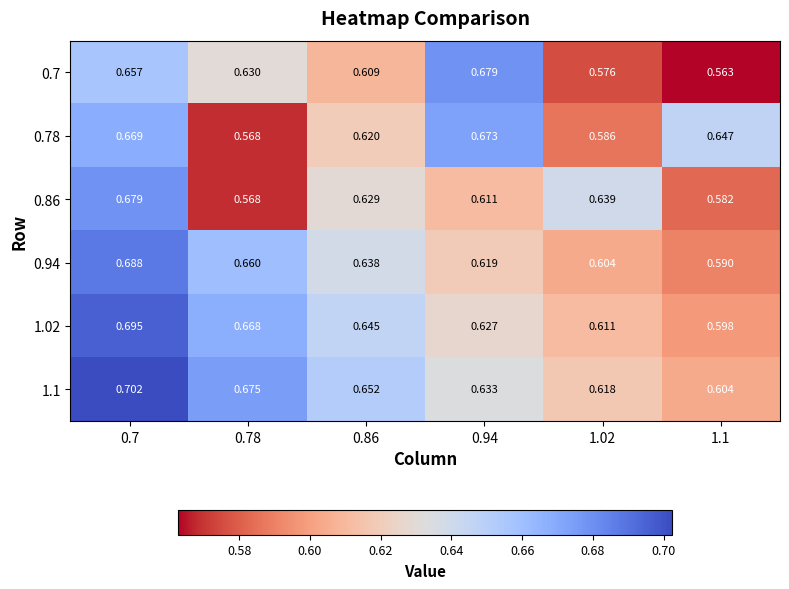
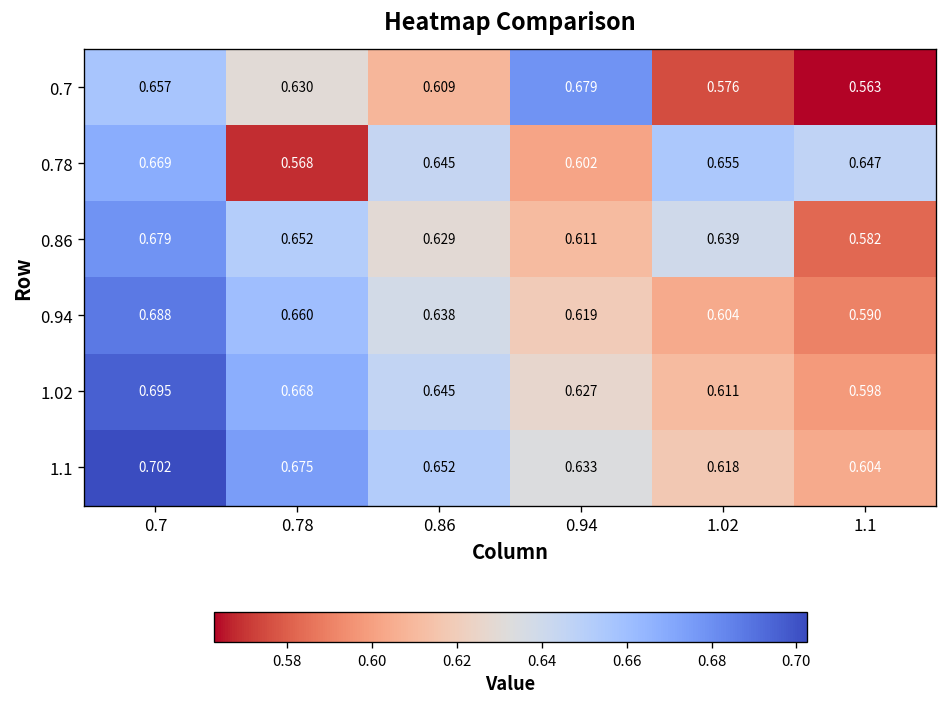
0.78, 0.86: 0.620 -> 0.645
0.78, 0.94: 0.673 -> 0.602
0.78, 1.02: 0.586 -> 0.655
0.86, 0.78: 0.568 -> 0.652
